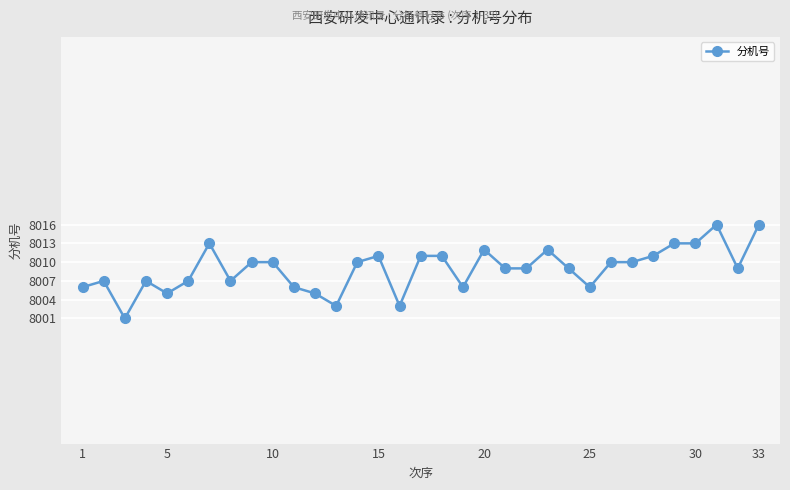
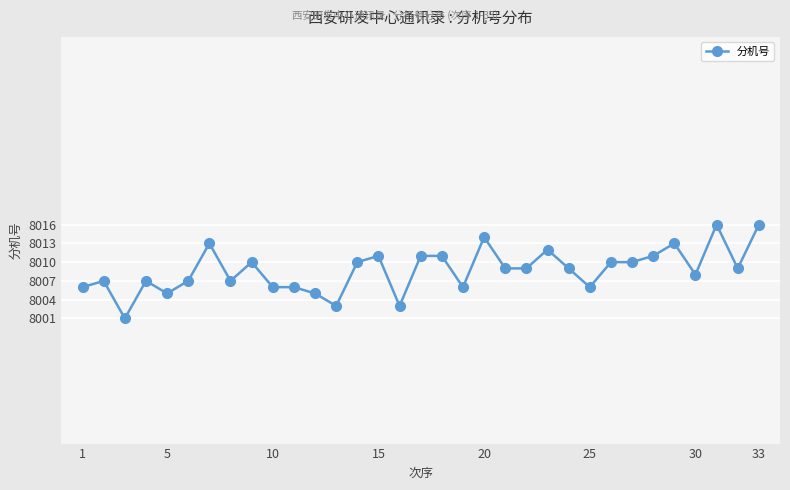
10: 8010 -> 8006
20: 8012 -> 8014
30: 8013 -> 8008
